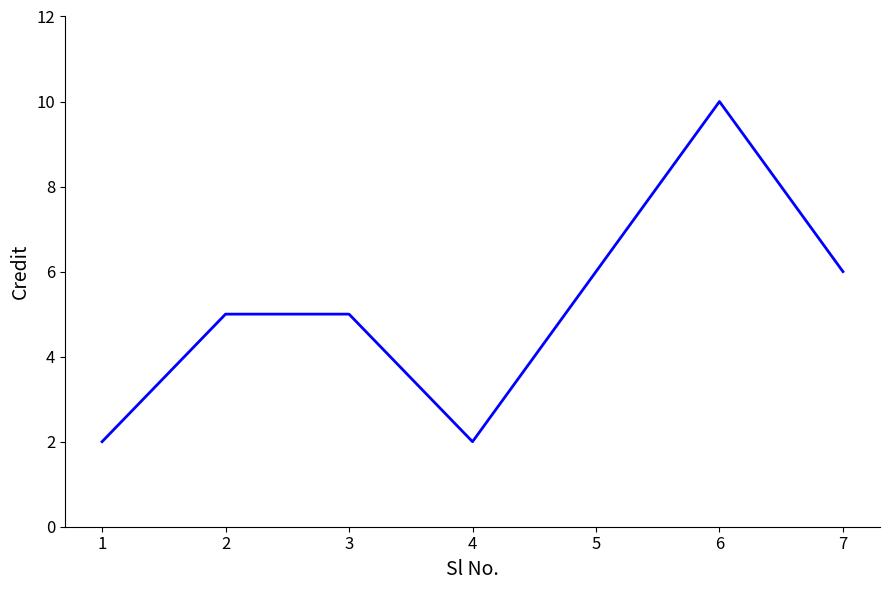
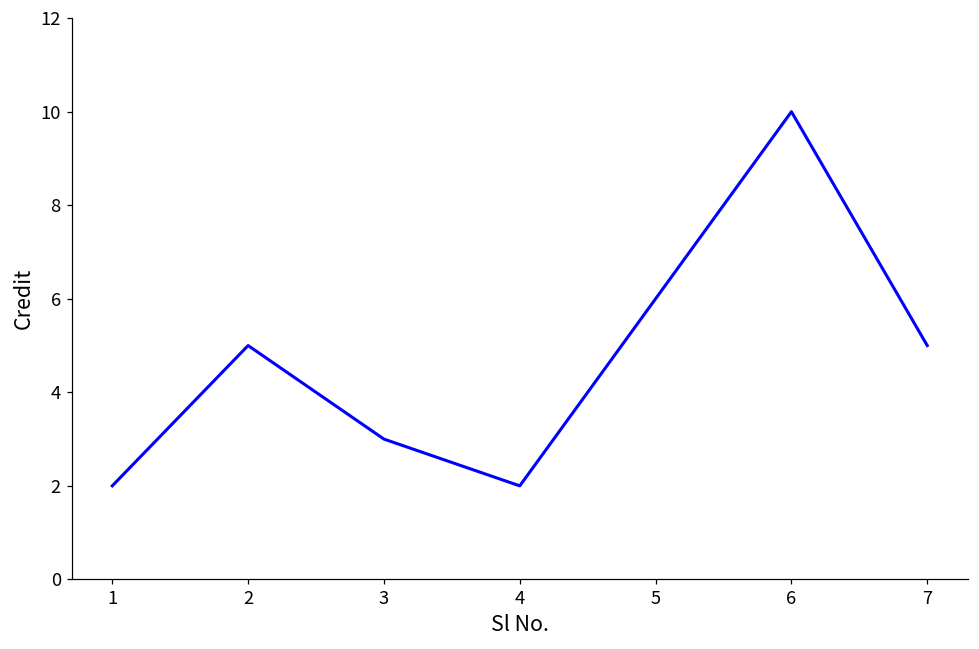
3: 5 -> 3
7: 6 -> 5
